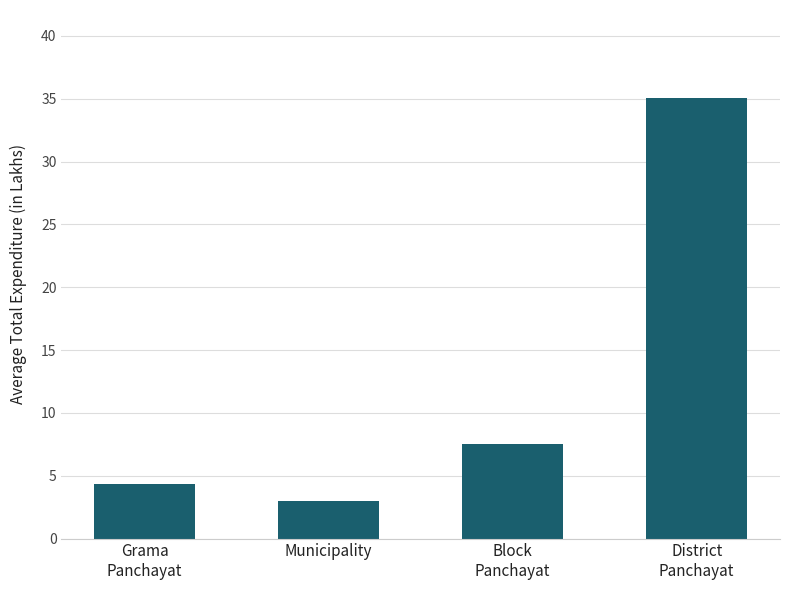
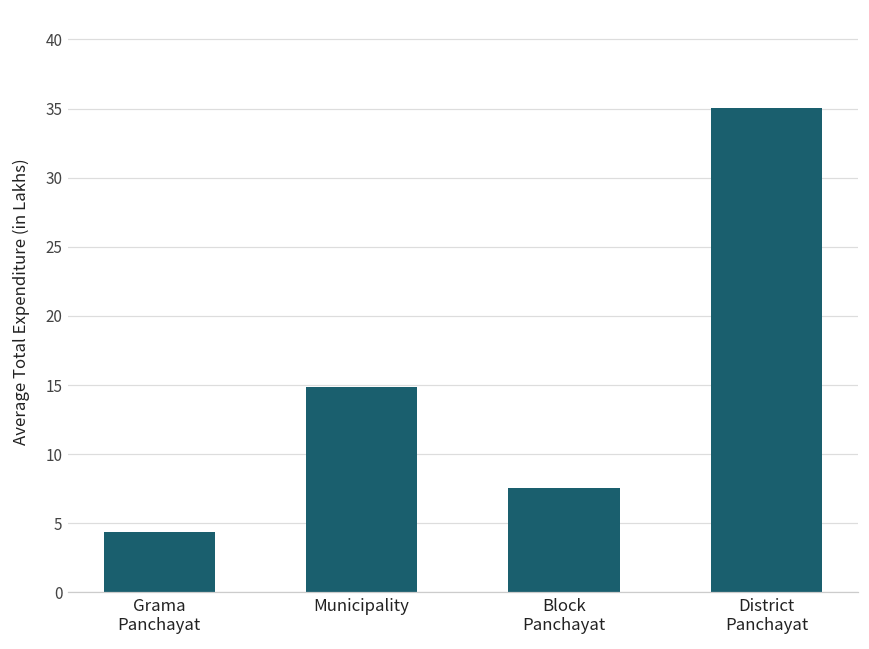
Municipality: 3.0 -> 14.8
